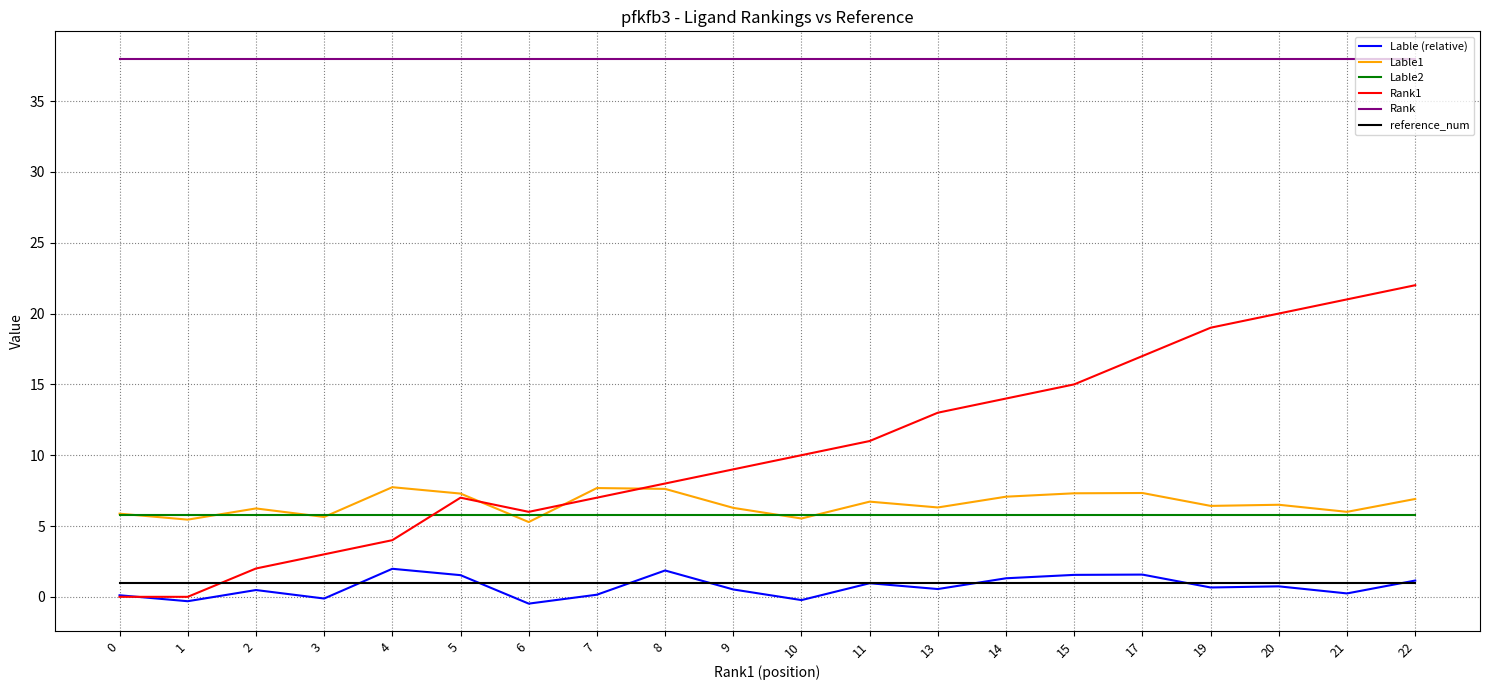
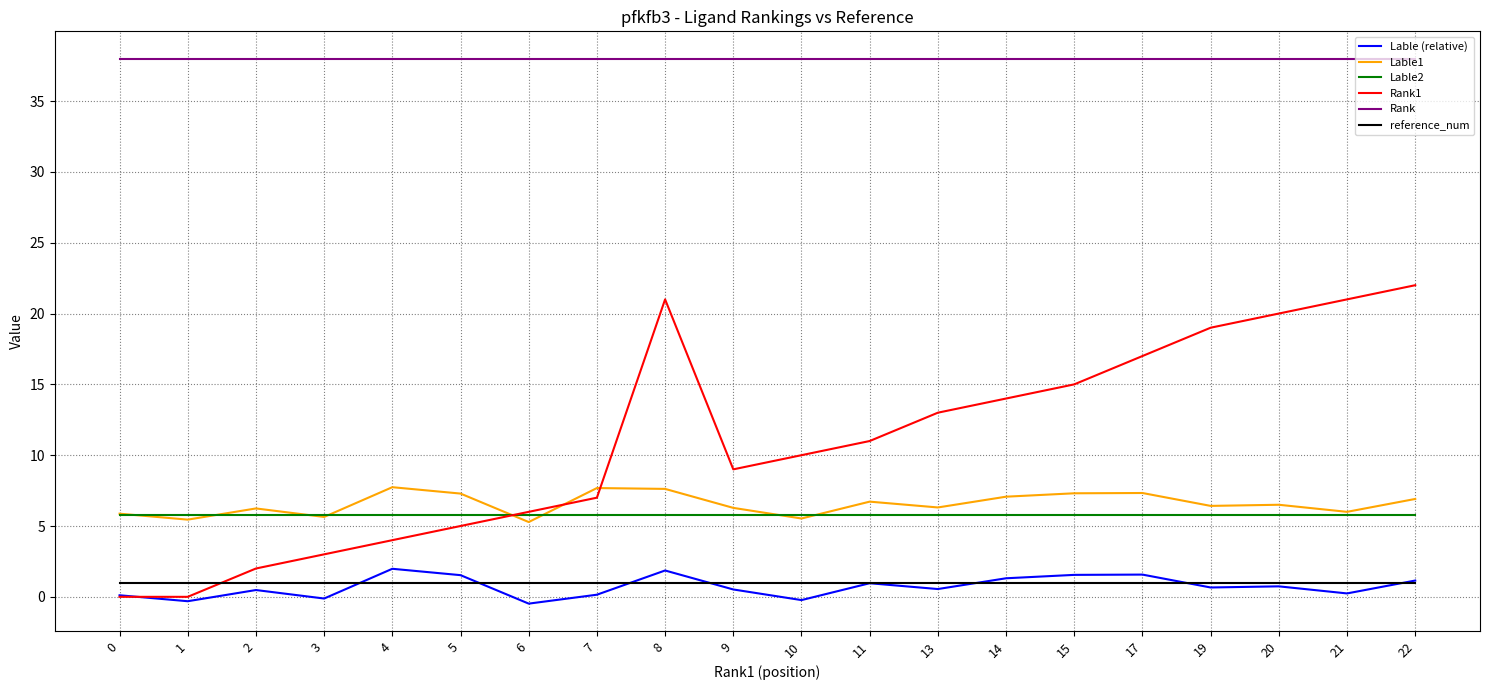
Rank1, 5: 7 -> 5
Rank1, 8: 8 -> 21
